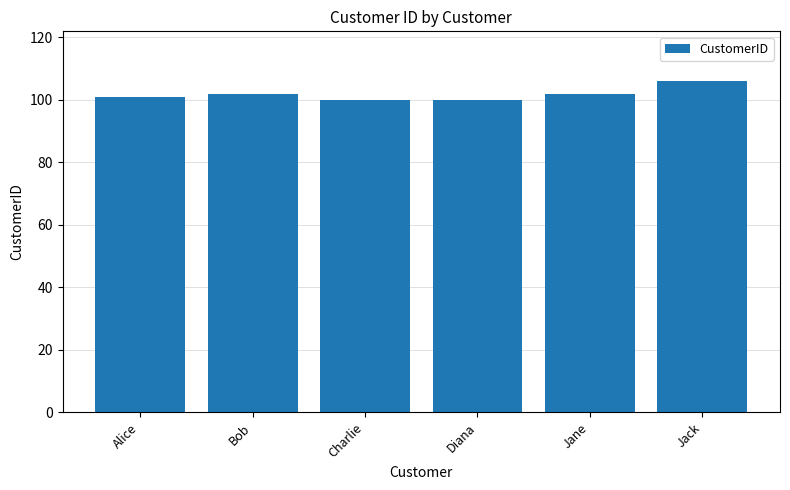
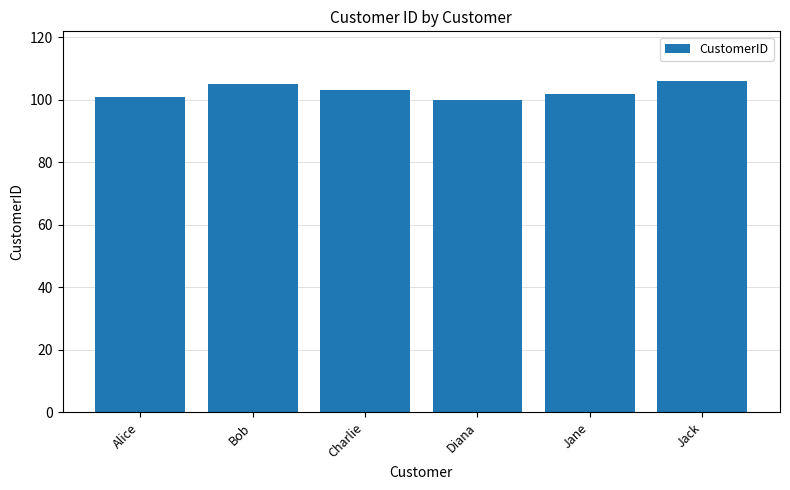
Bob: 102 -> 105
Charlie: 100 -> 103
